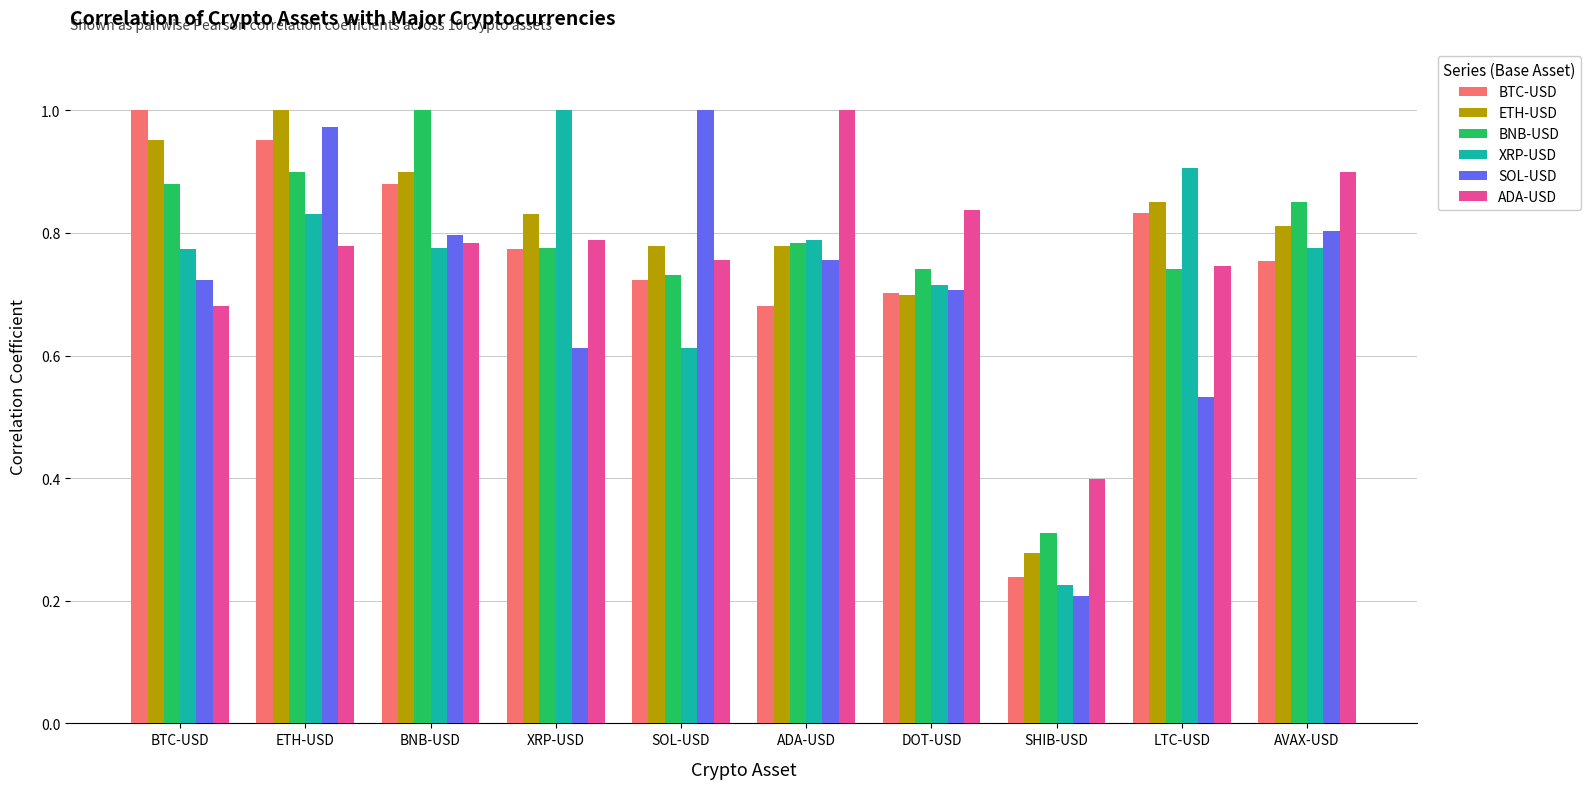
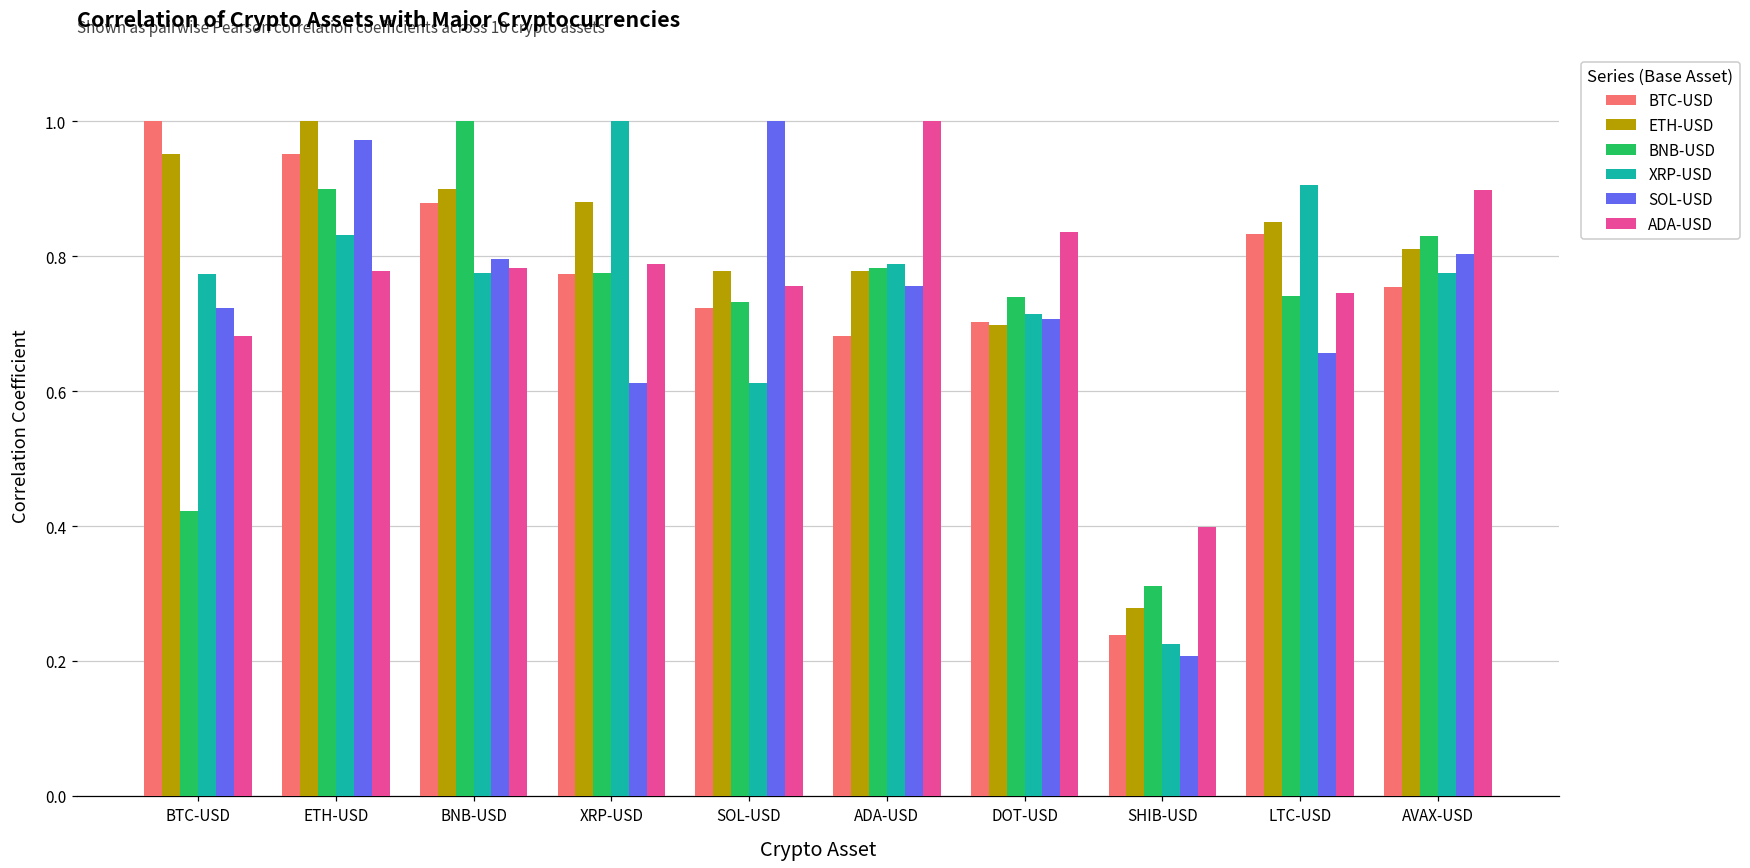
BNB-USD, BTC-USD: 0.88 -> 0.42
ETH-USD, XRP-USD: 0.83 -> 0.88
SOL-USD, LTC-USD: 0.53 -> 0.66
BNB-USD, AVAX-USD: 0.85 -> 0.83
